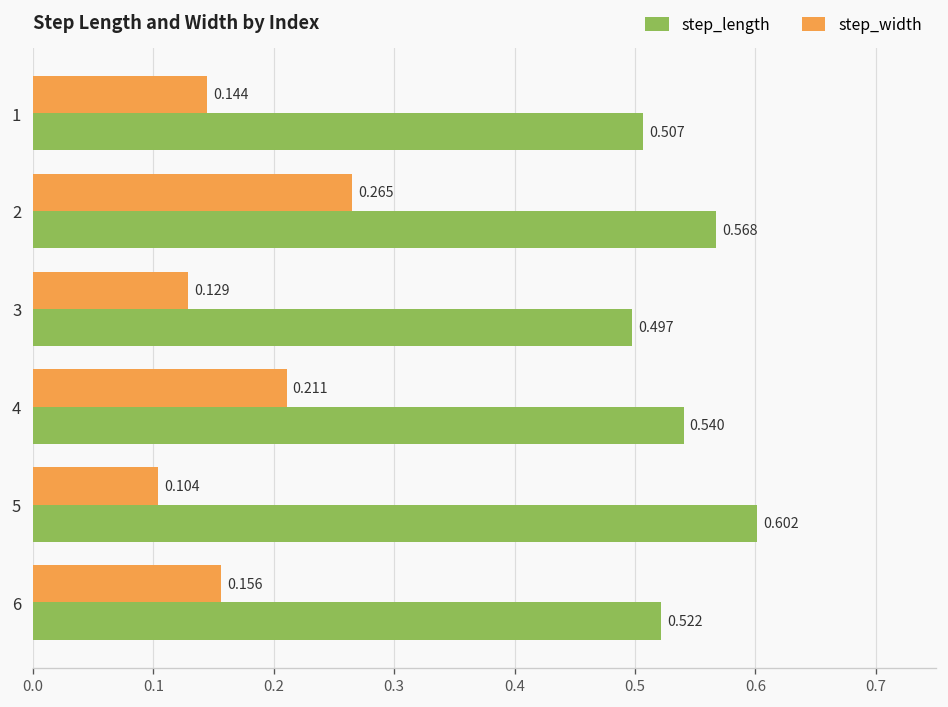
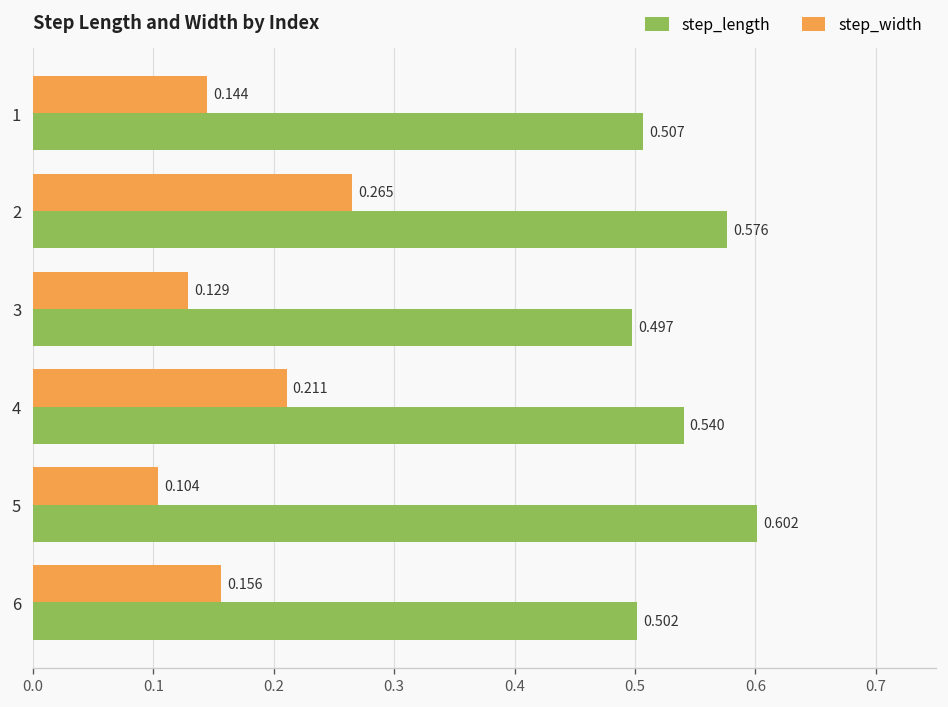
step_length, 2: 0.568 -> 0.576
step_length, 6: 0.522 -> 0.502
